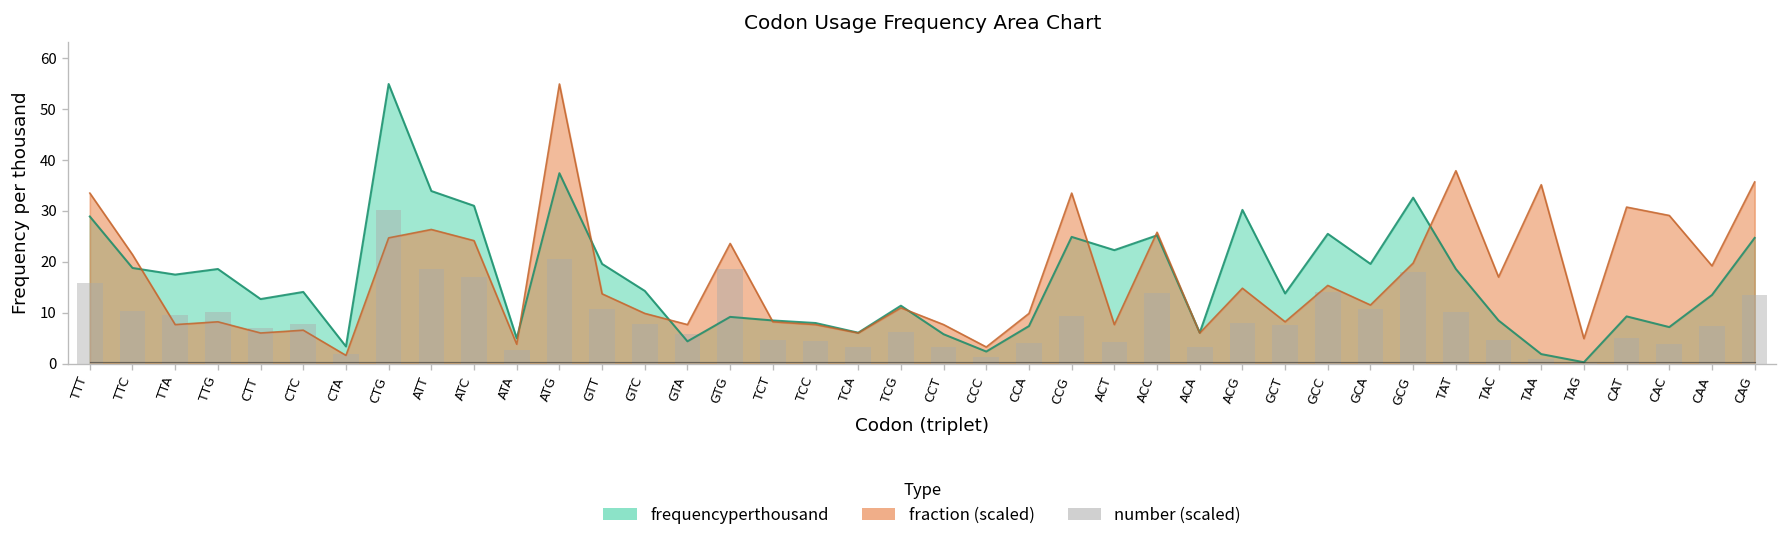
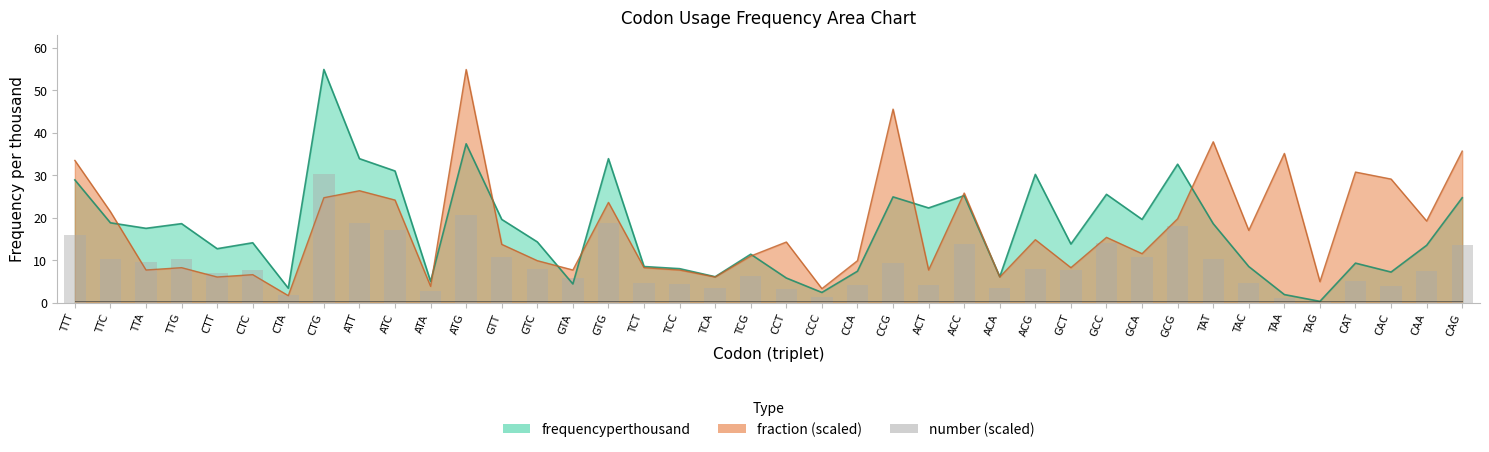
frequencyperthousand, GTG: 9 -> 34
fraction (scaled), CCT: 8 -> 14
fraction (scaled), CCG: 33 -> 46
